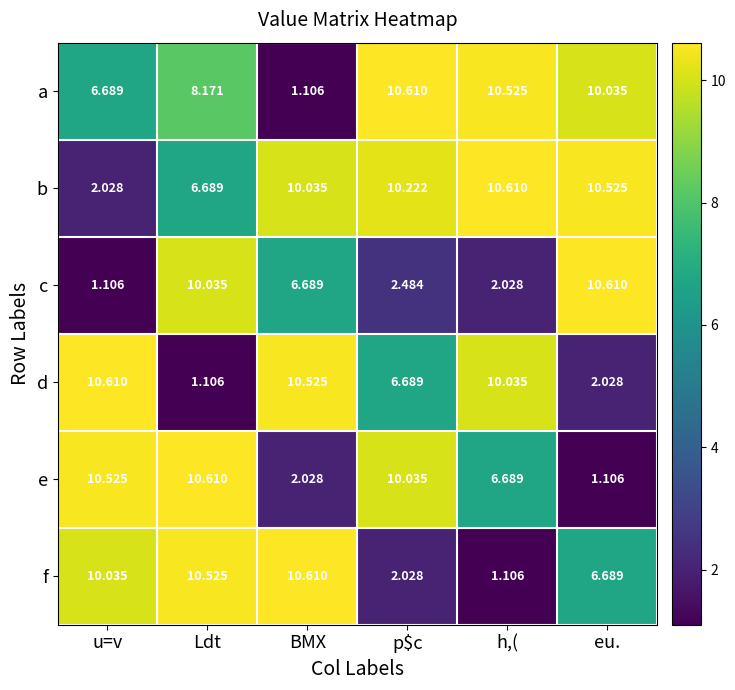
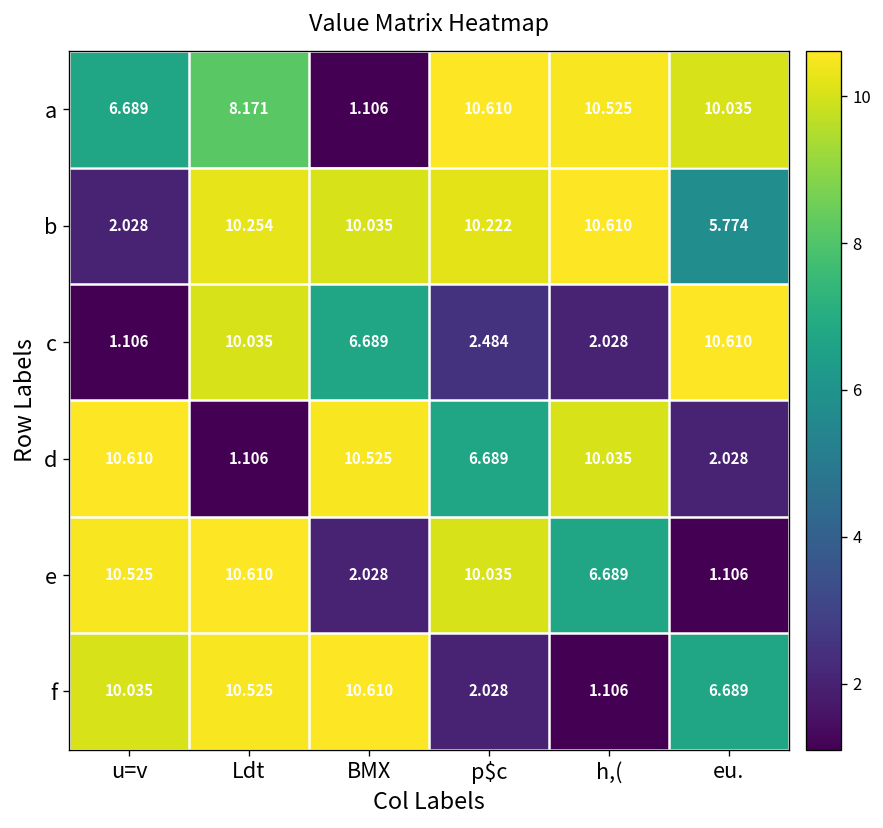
b, Ldt: 6.689 -> 10.254
b, eu.: 10.525 -> 5.774
